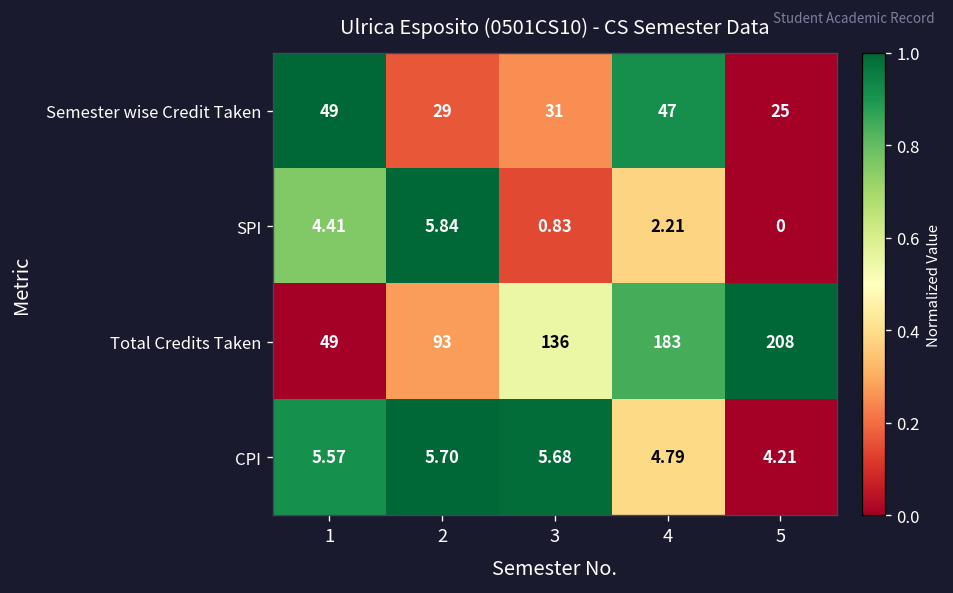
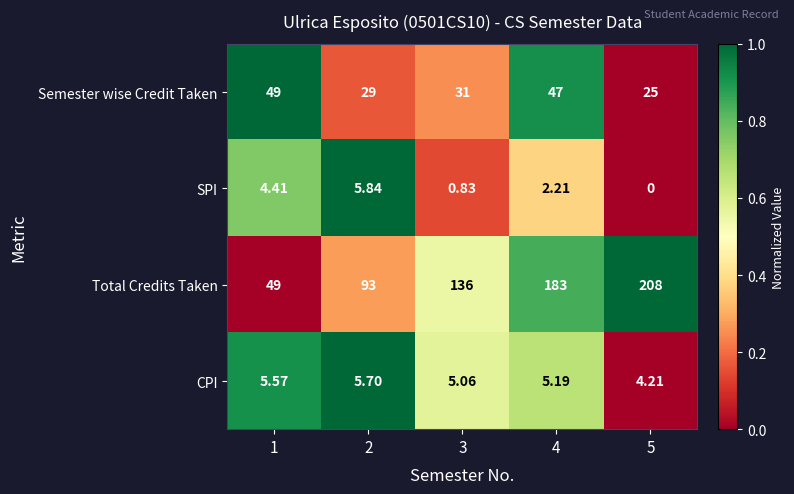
CPI, 3: 5.68 -> 5.06
CPI, 4: 4.79 -> 5.19
